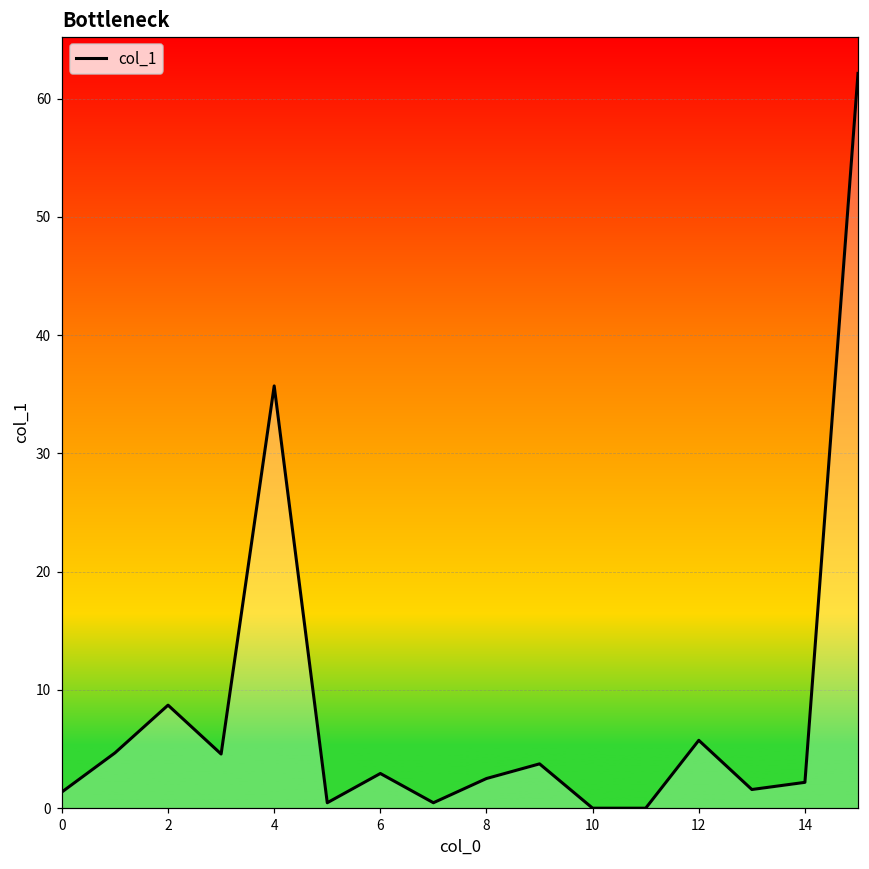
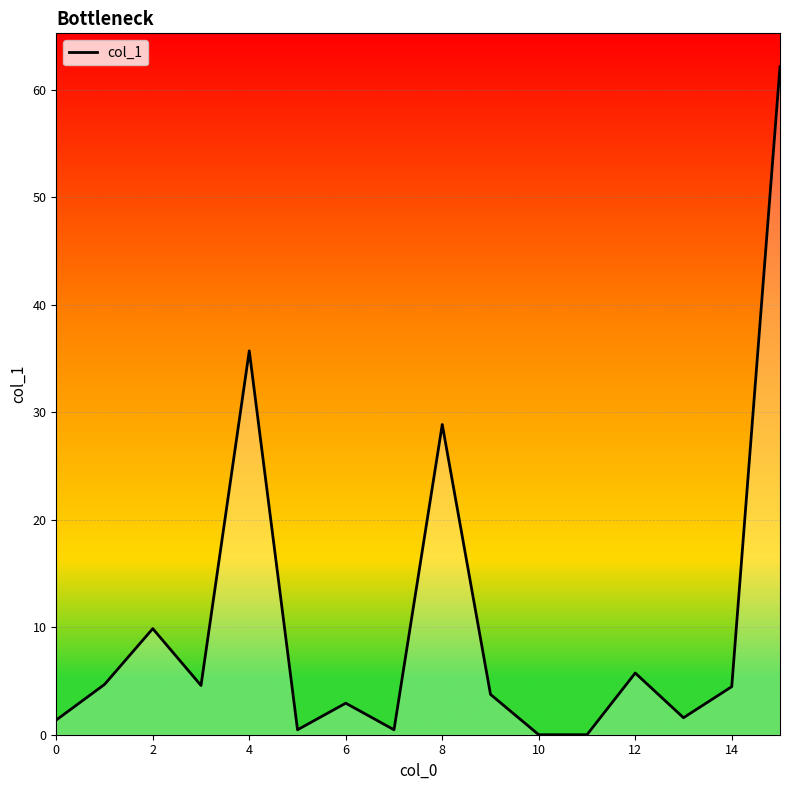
2: 8.7 -> 9.9
8: 2.5 -> 28.9
14: 2.2 -> 4.5
